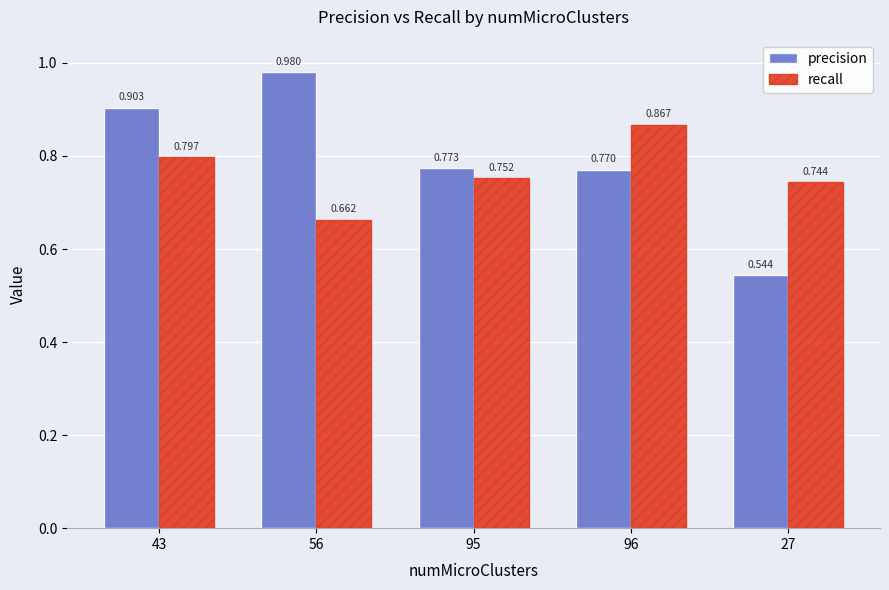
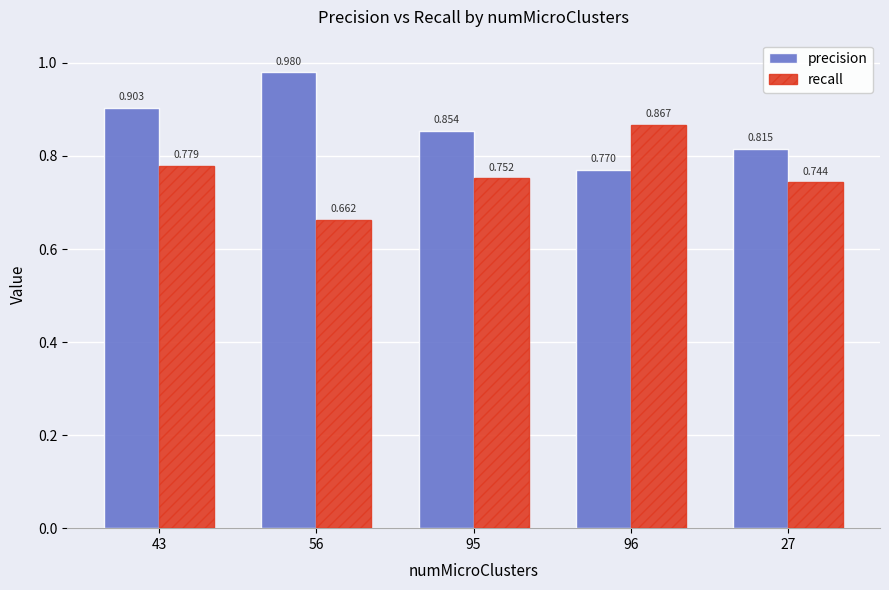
recall, 43: 0.797 -> 0.779
precision, 95: 0.773 -> 0.854
precision, 27: 0.544 -> 0.815
